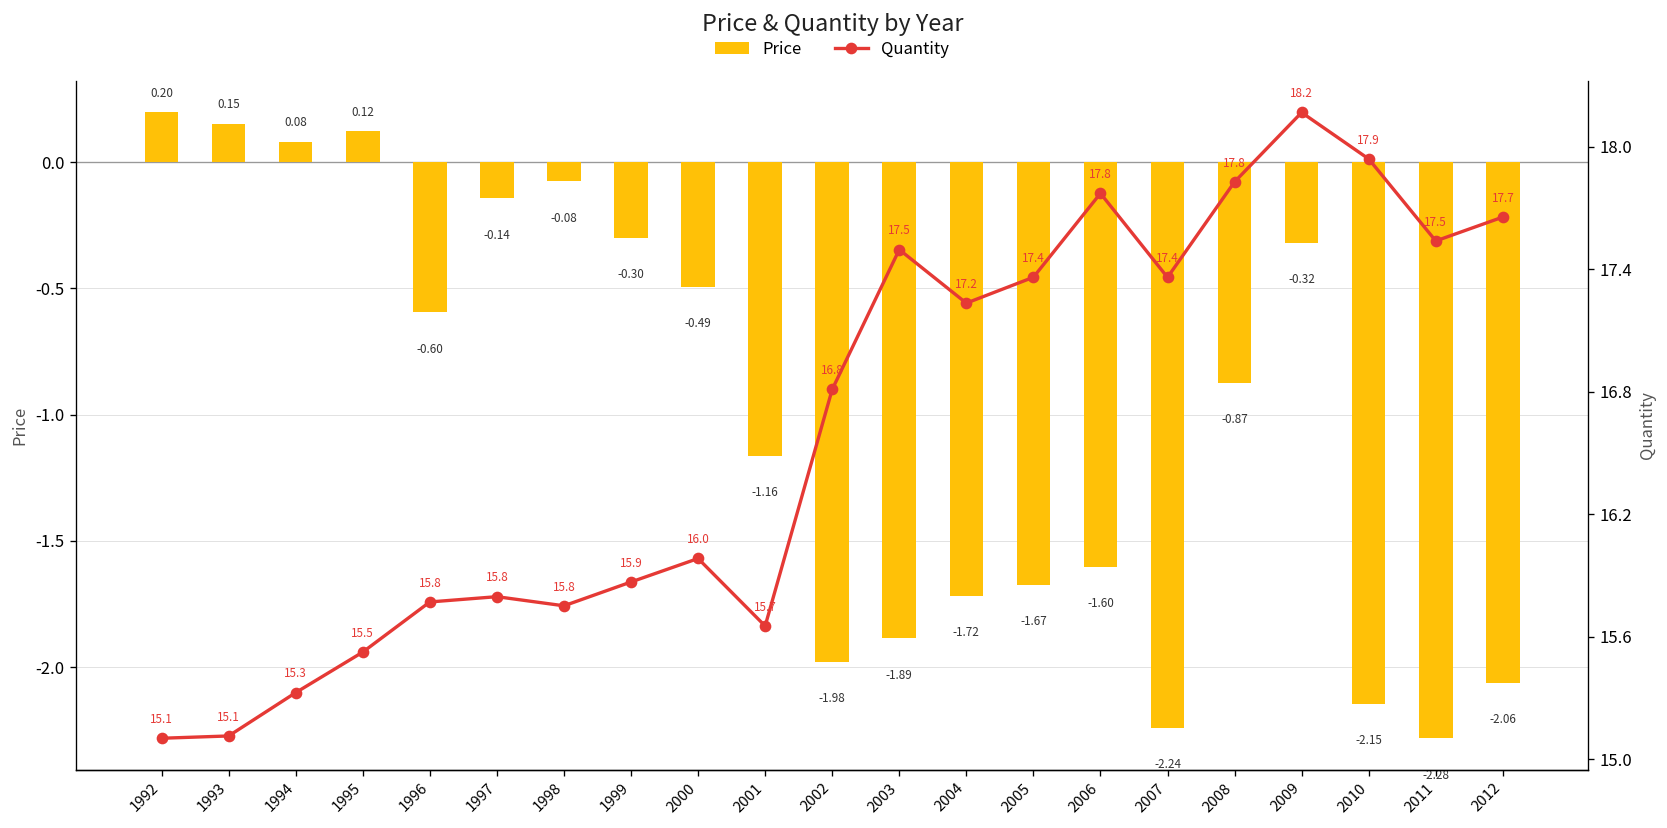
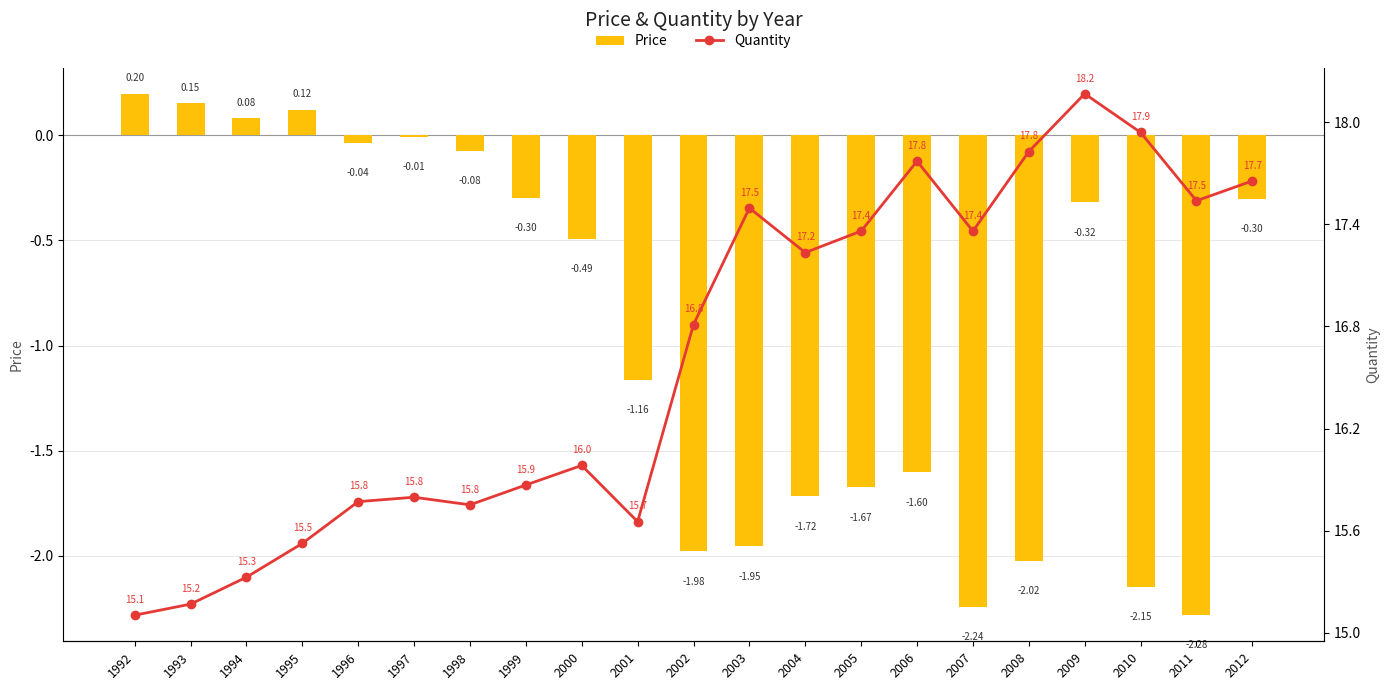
Price, 1996: -0.60 -> -0.04
Price, 1997: -0.14 -> -0.01
Price, 2003: -1.89 -> -1.95
Price, 2008: -0.87 -> -2.02
Price, 2012: -2.06 -> -0.30
Quantity, 1993: 15.1 -> 15.2
